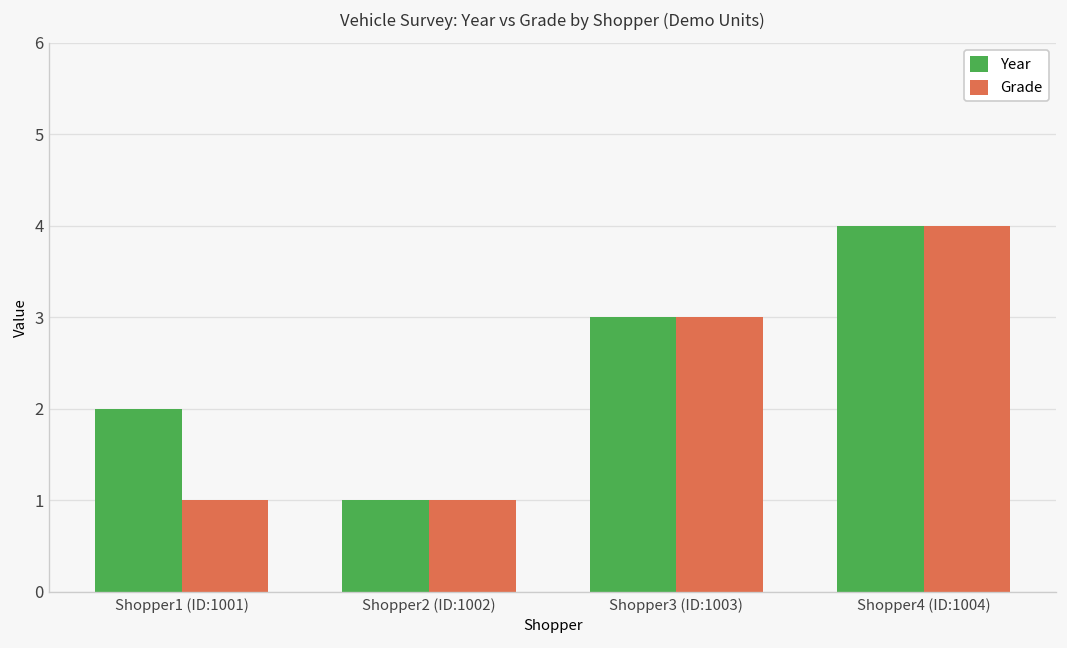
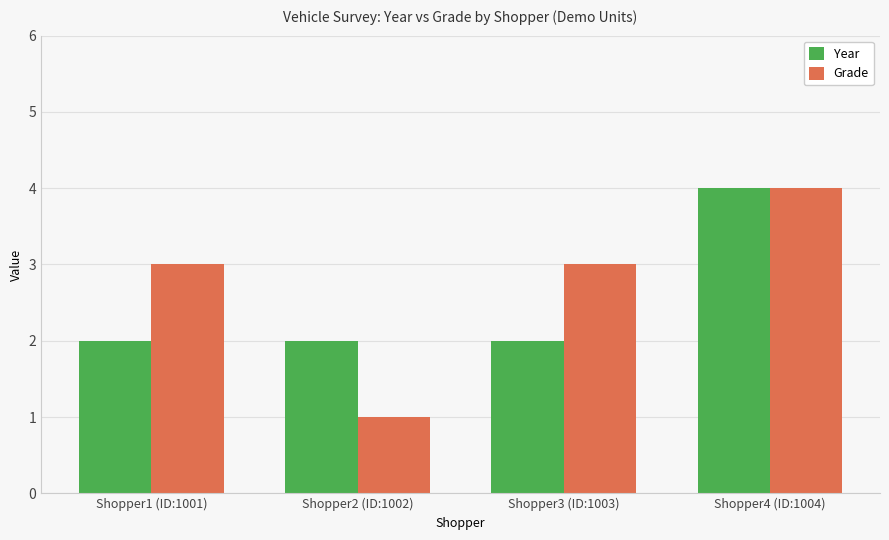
Grade, Shopper1 (ID:1001): 1 -> 3
Year, Shopper2 (ID:1002): 1 -> 2
Year, Shopper3 (ID:1003): 3 -> 2
